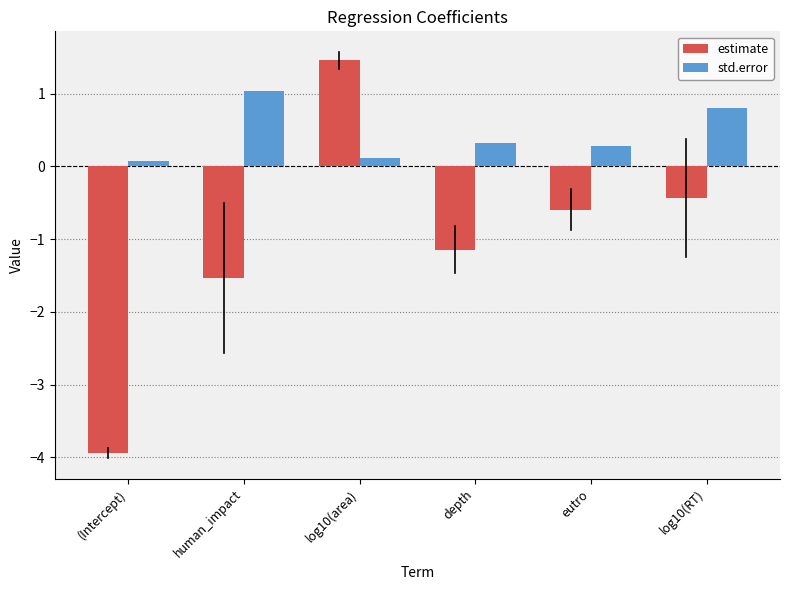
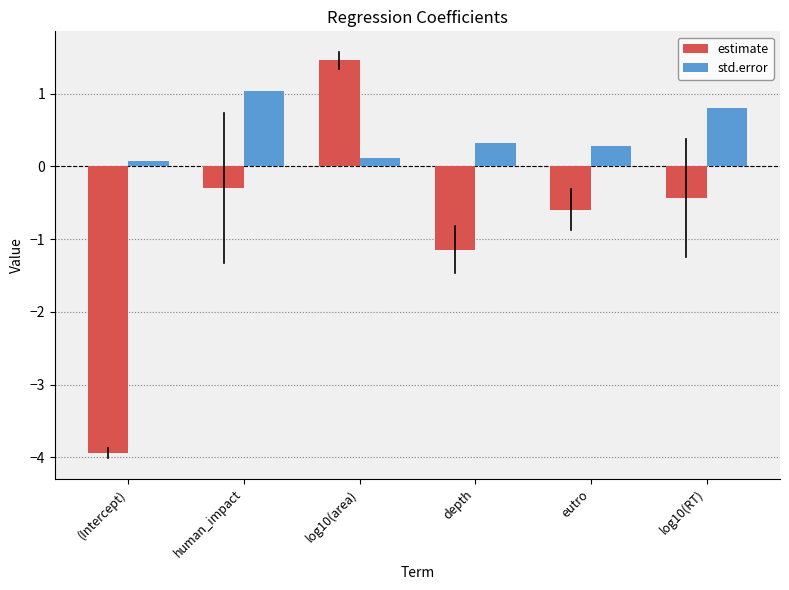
estimate, human_impact: -1.5 -> -0.3
